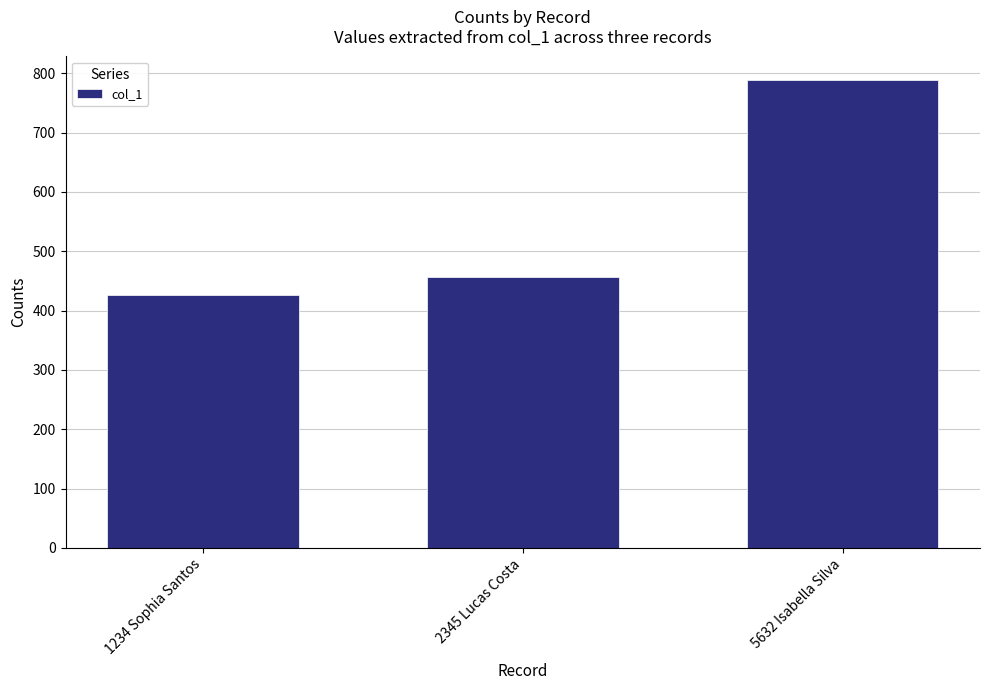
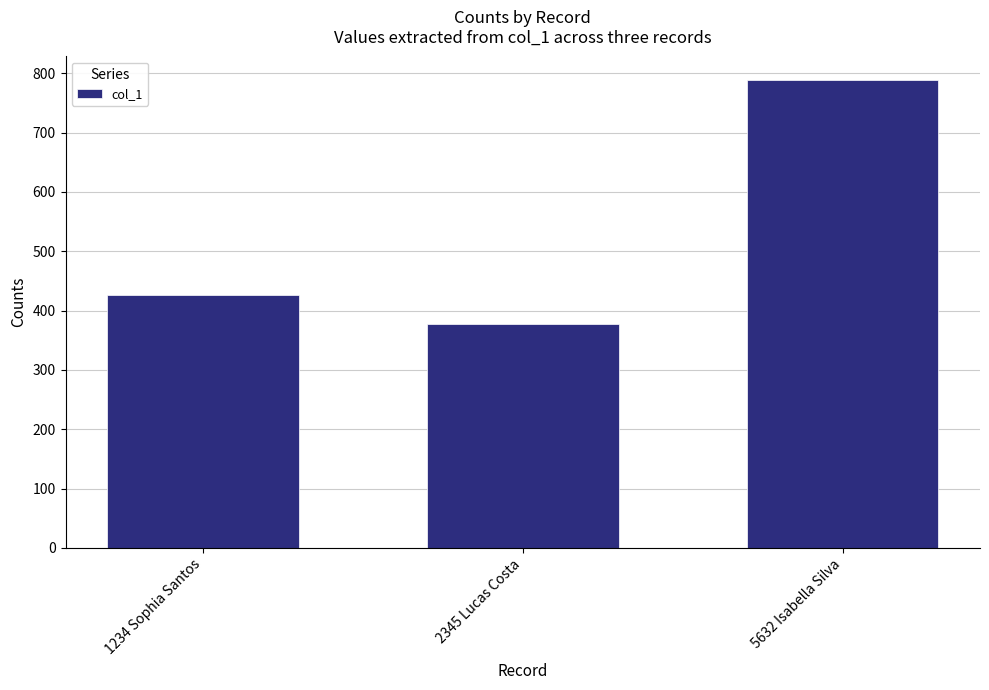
2345 Lucas Costa: 460 -> 380
